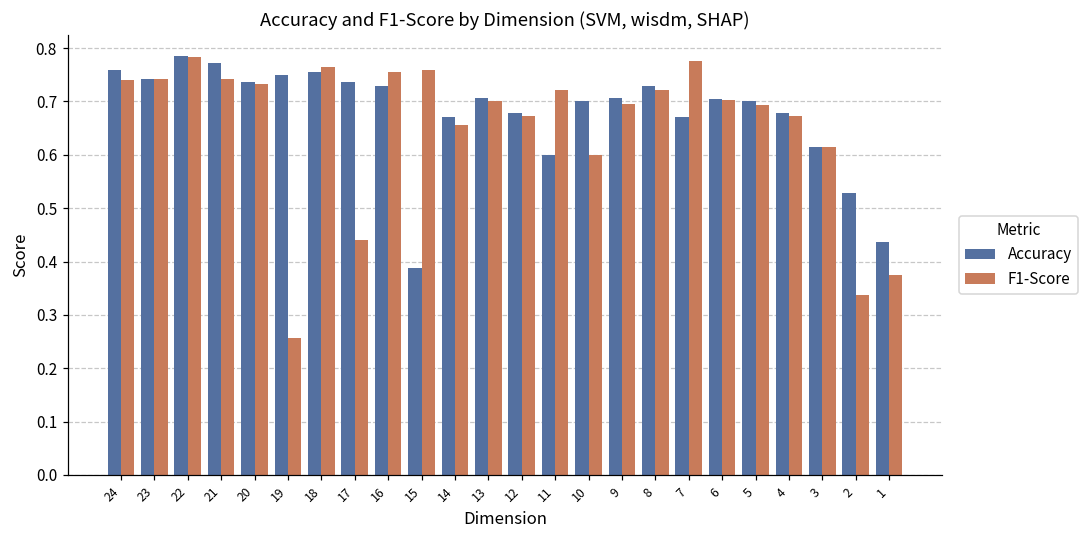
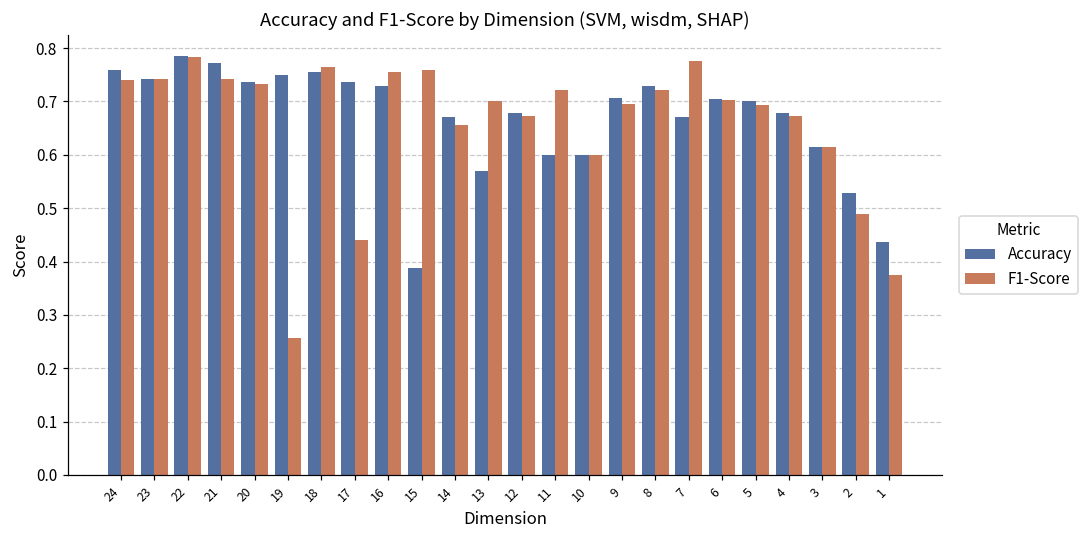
Accuracy, 13: 0.71 -> 0.57
Accuracy, 10: 0.7 -> 0.6
F1-Score, 2: 0.34 -> 0.49
